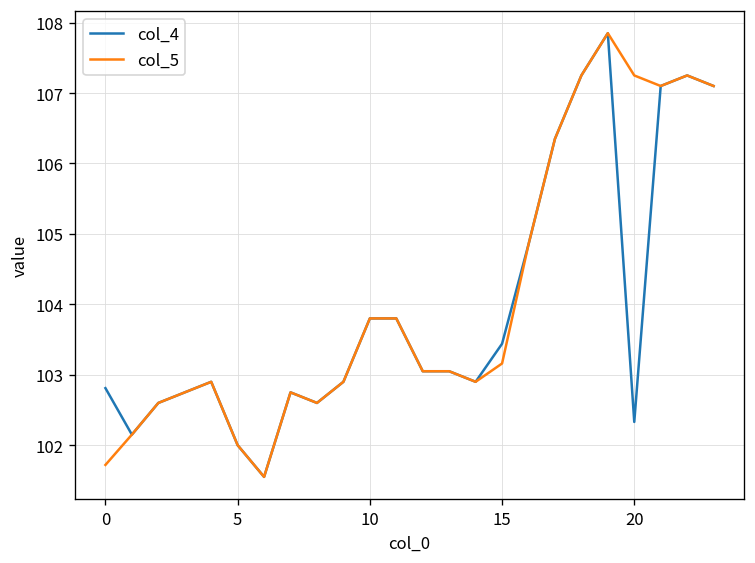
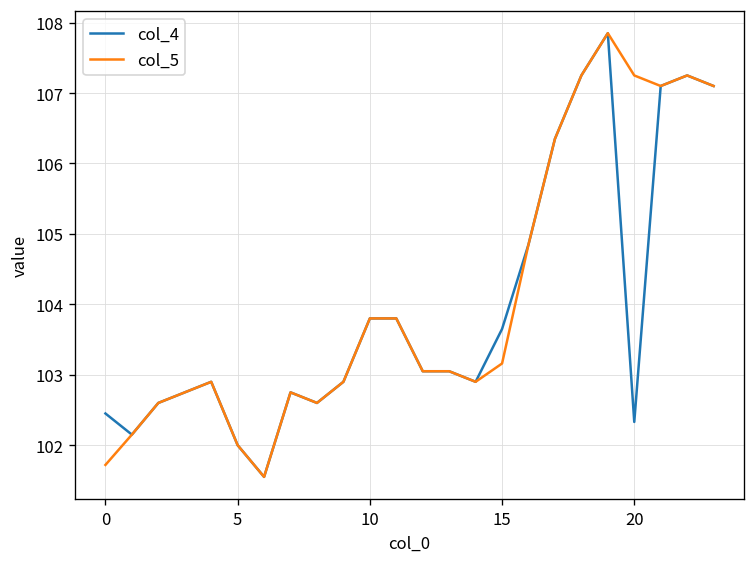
col_4, 0: 102.8 -> 102.5
col_4, 15: 103.4 -> 103.7
